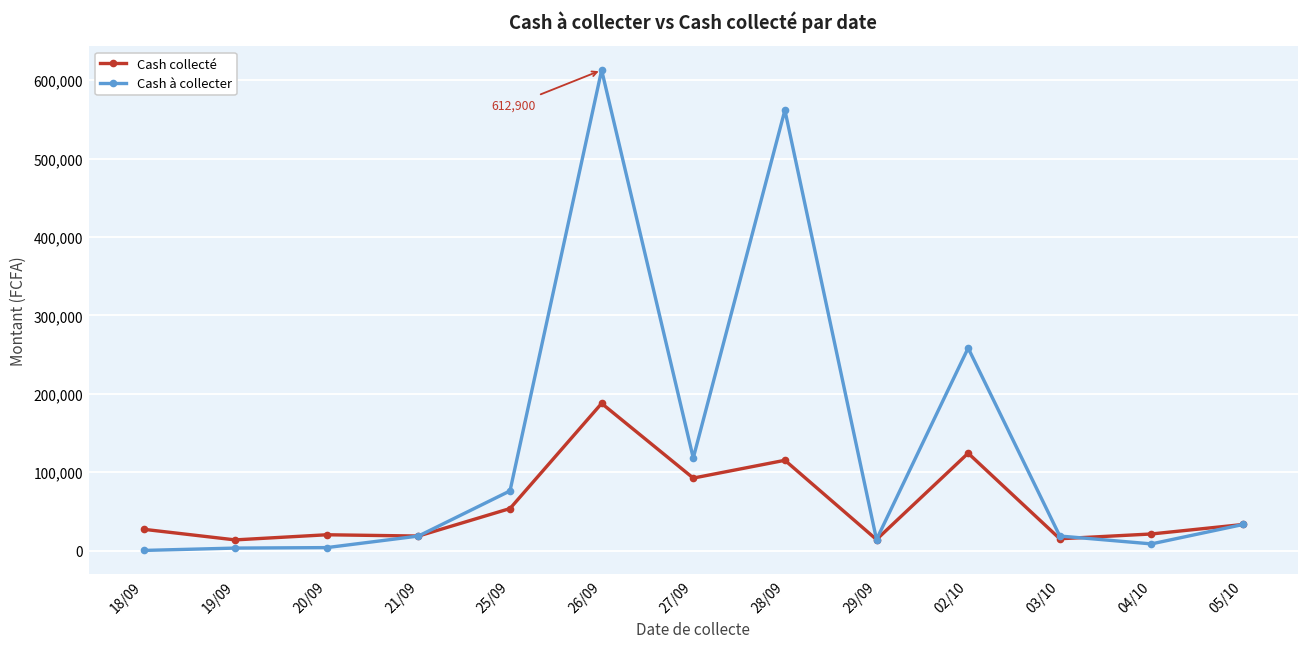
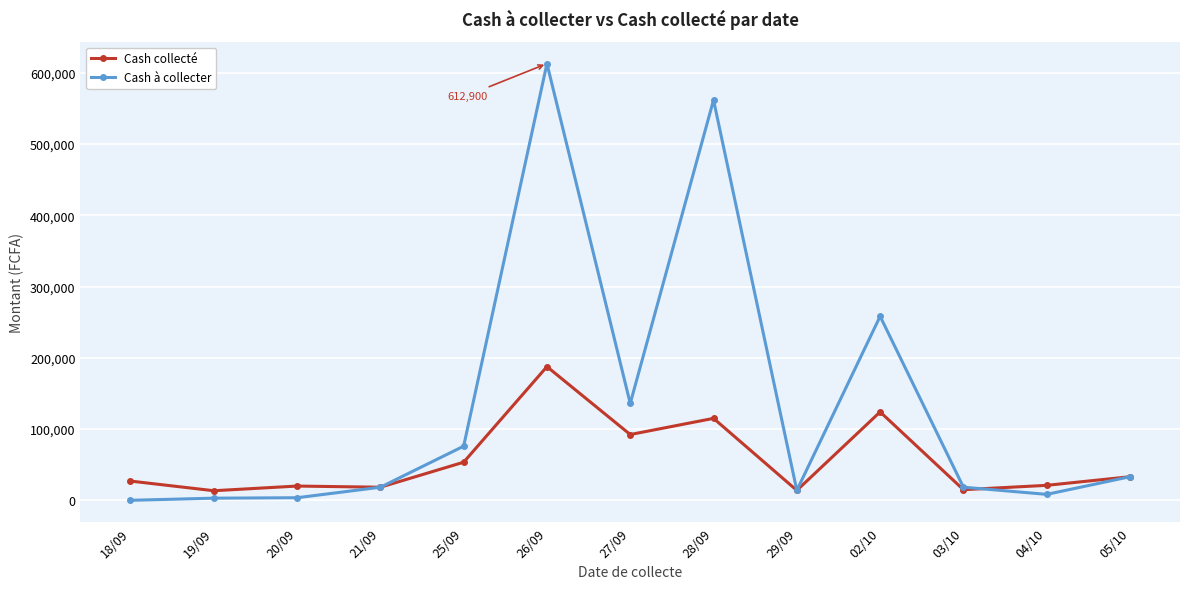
Cash à collecter, 27/09: 120,000 -> 140,000
